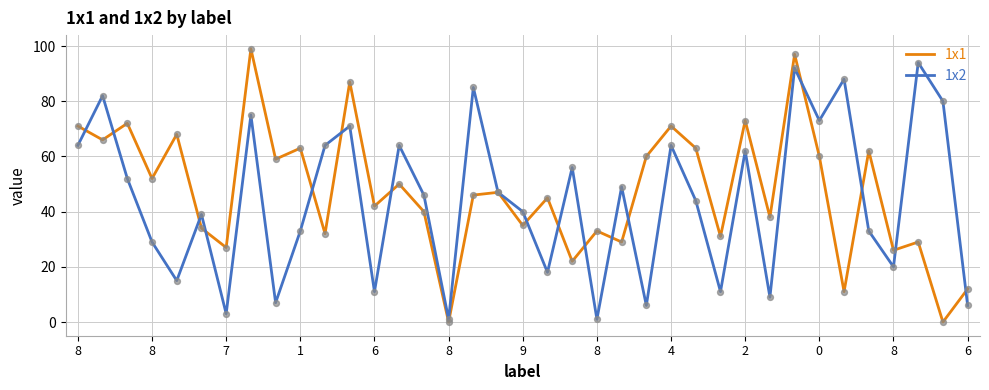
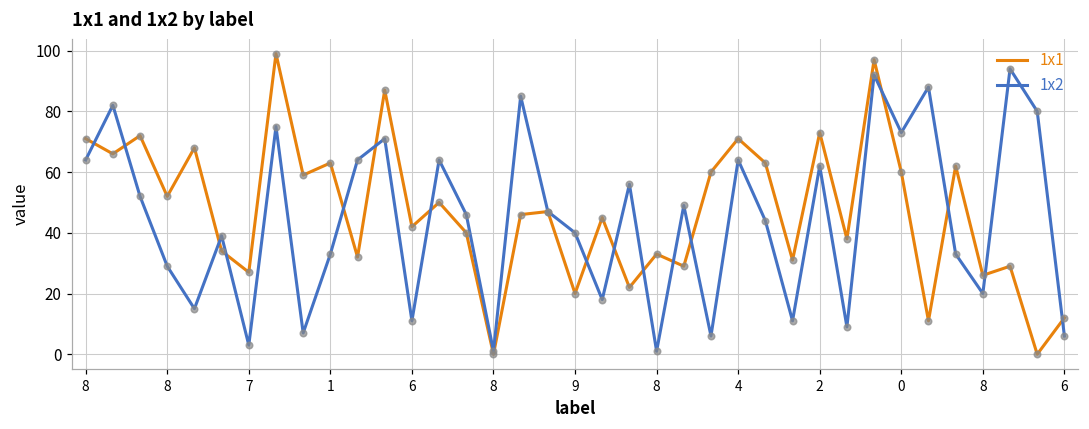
1x1, 9: 35 -> 20
